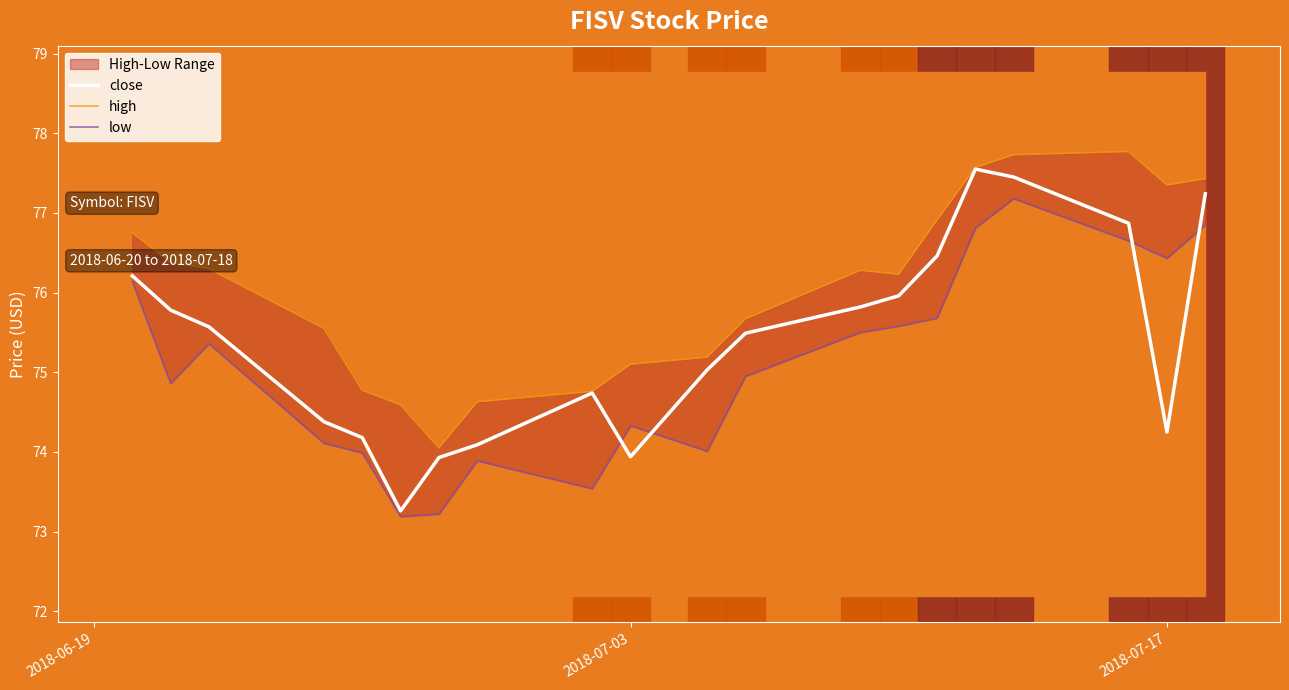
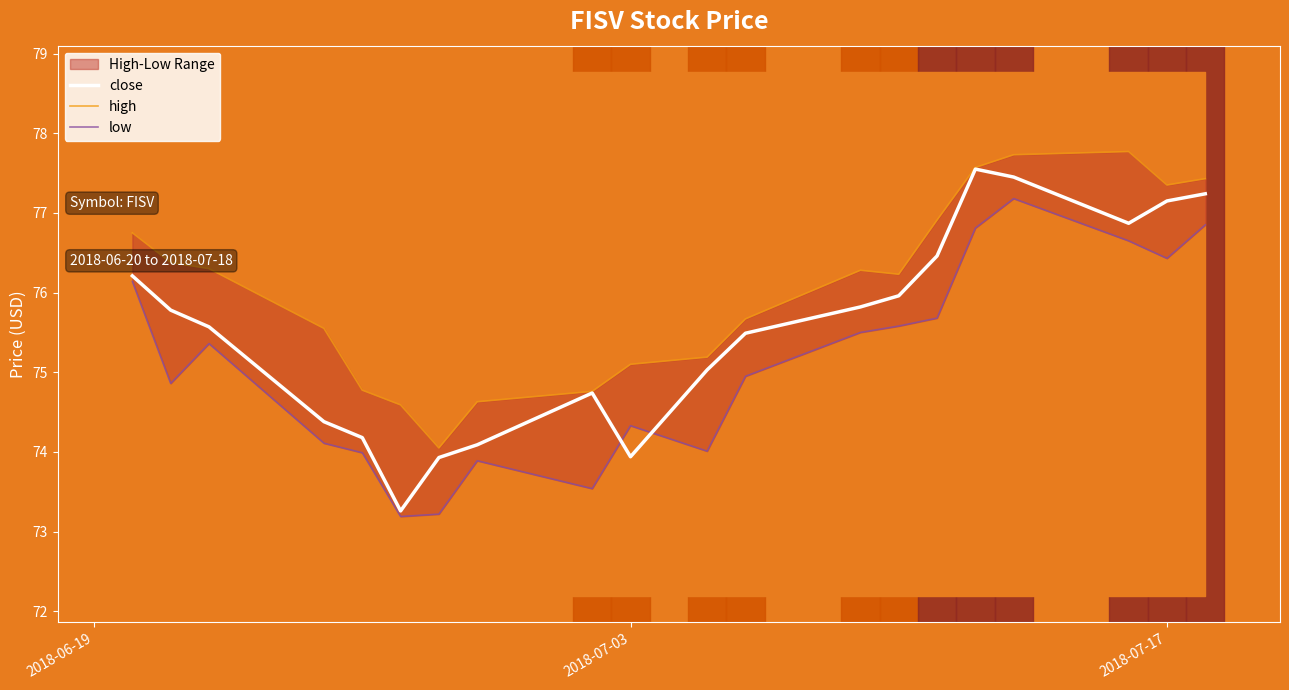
close, 2018-07-17: 74.3 -> 77.2
